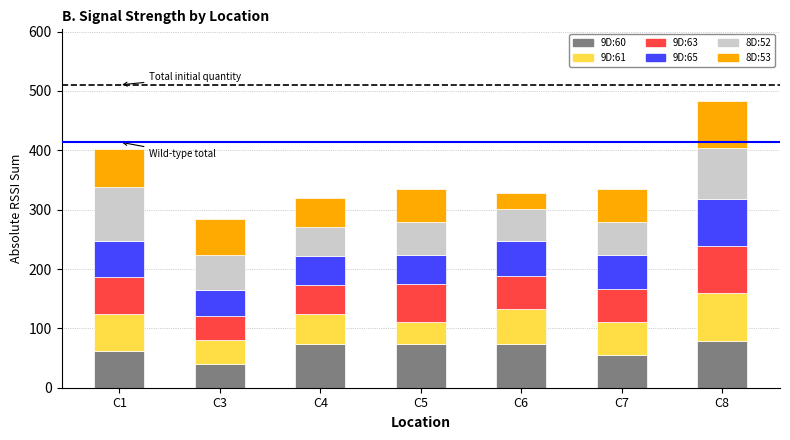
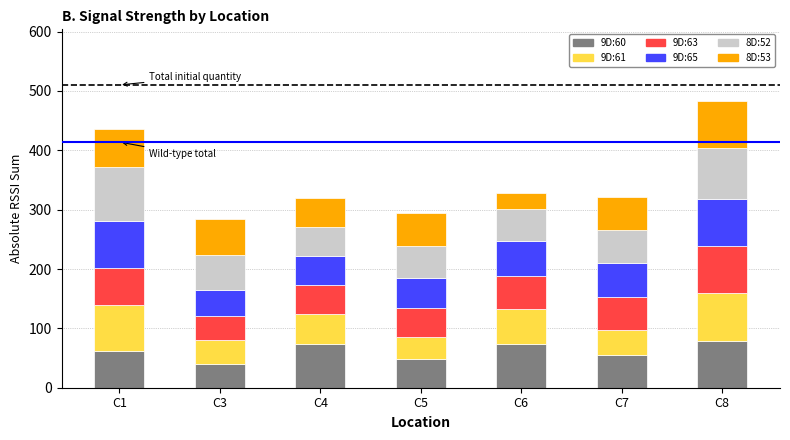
9D:61, C1: 60 -> 80
9D:65, C1: 60 -> 80
9D:60, C5: 70 -> 50
9D:63, C5: 70 -> 50
9D:61, C7: 60 -> 40
